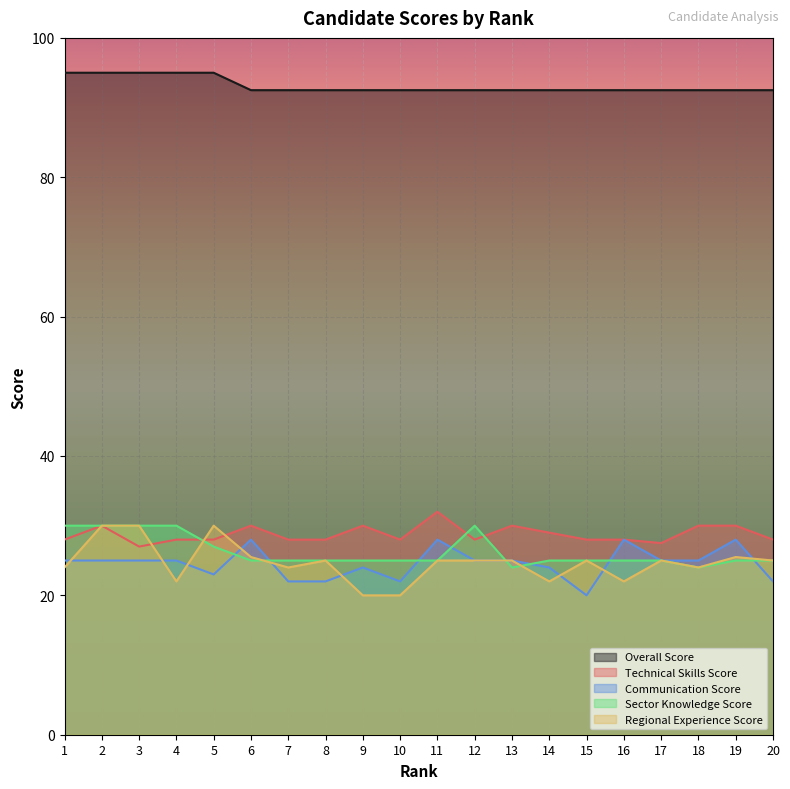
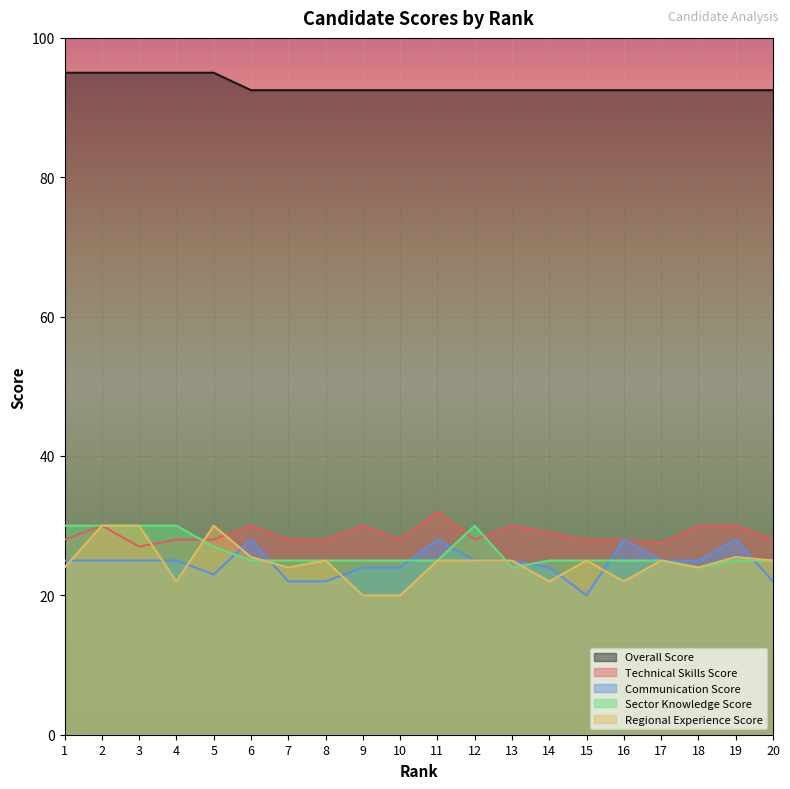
Communication Score, 10: 22 -> 24
